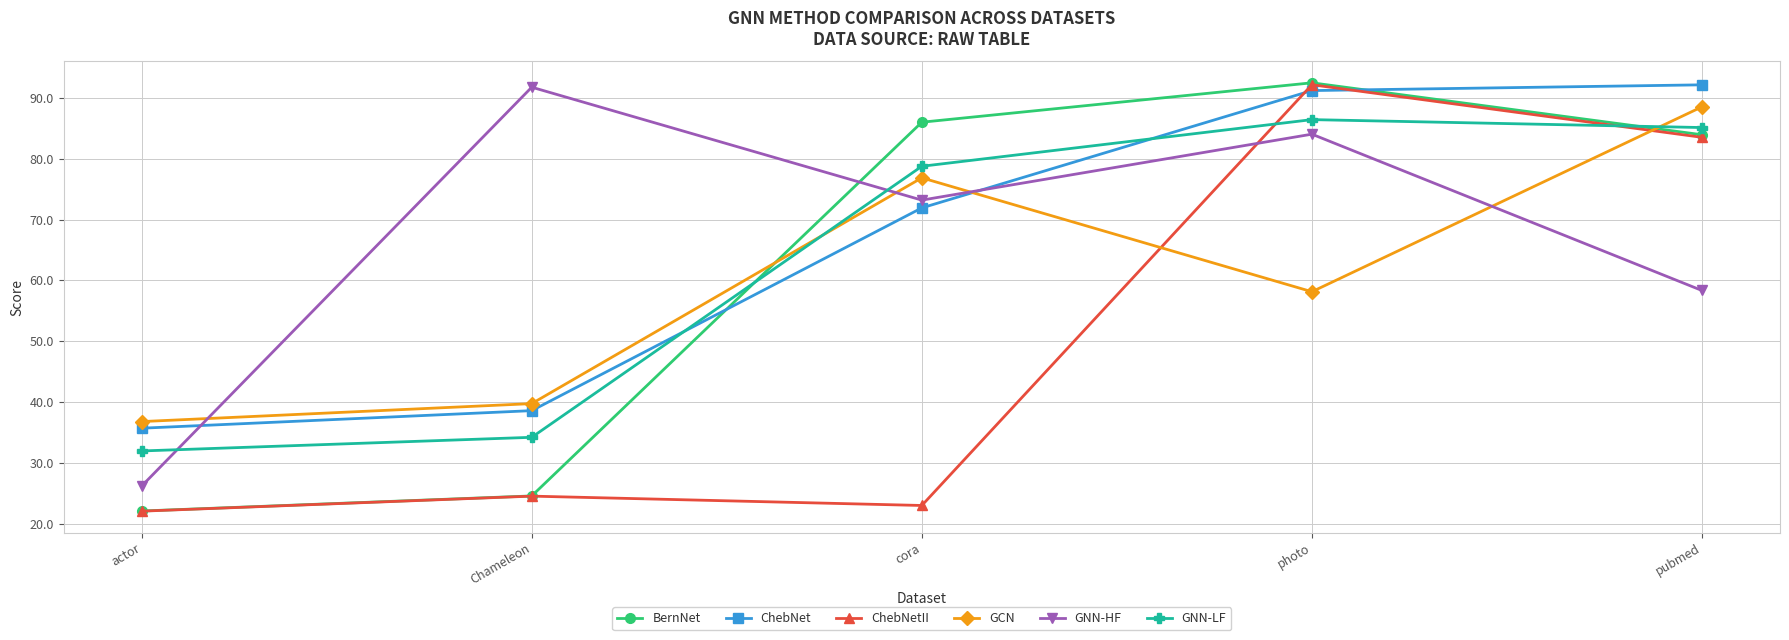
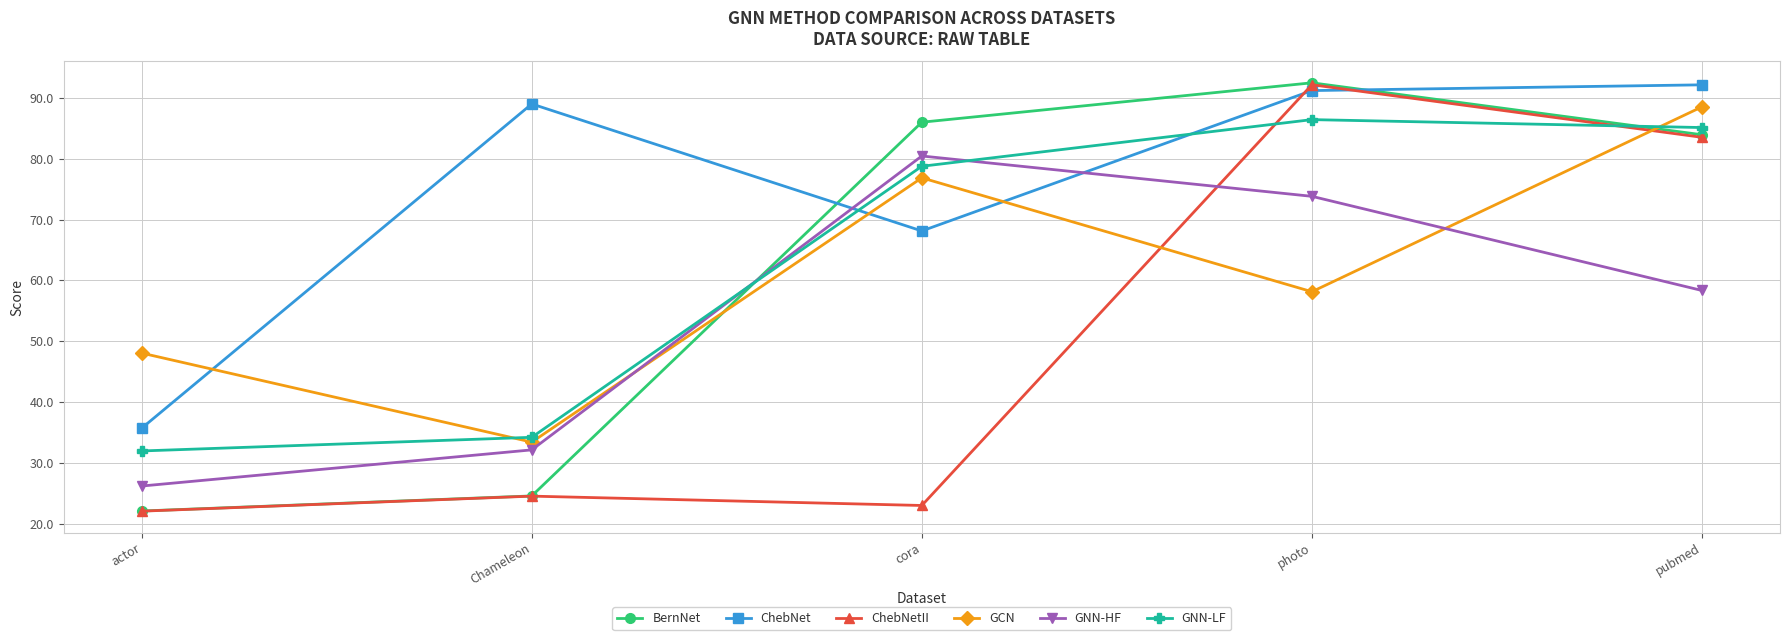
GCN, actor: 37 -> 48
ChebNet, Chameleon: 39 -> 89
GCN, Chameleon: 40 -> 33
GNN-HF, Chameleon: 92 -> 32
ChebNet, cora: 72 -> 68
GNN-HF, cora: 73 -> 80
GNN-HF, photo: 84 -> 74
